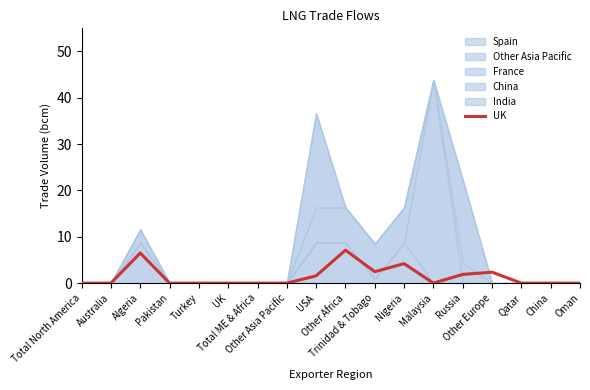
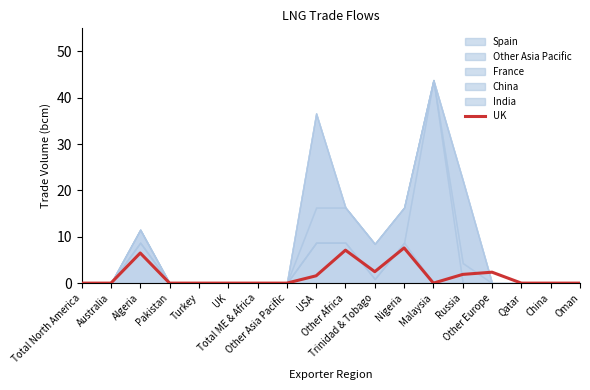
UK, Nigeria: 4 -> 8
